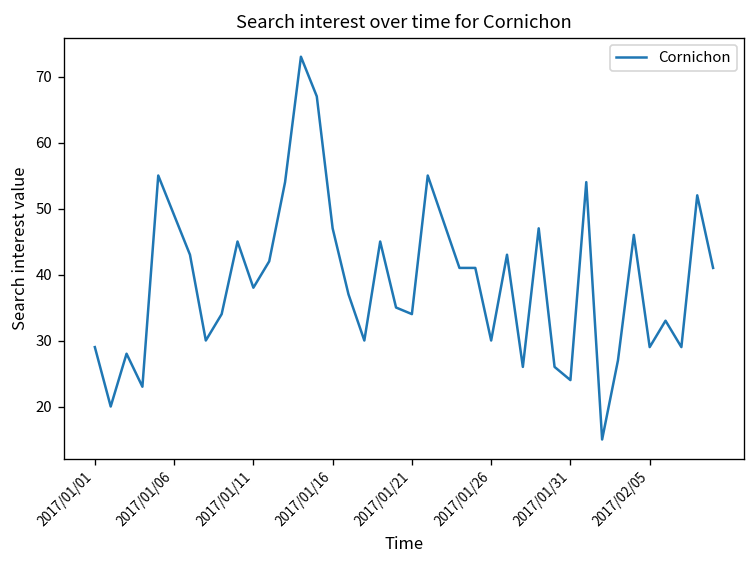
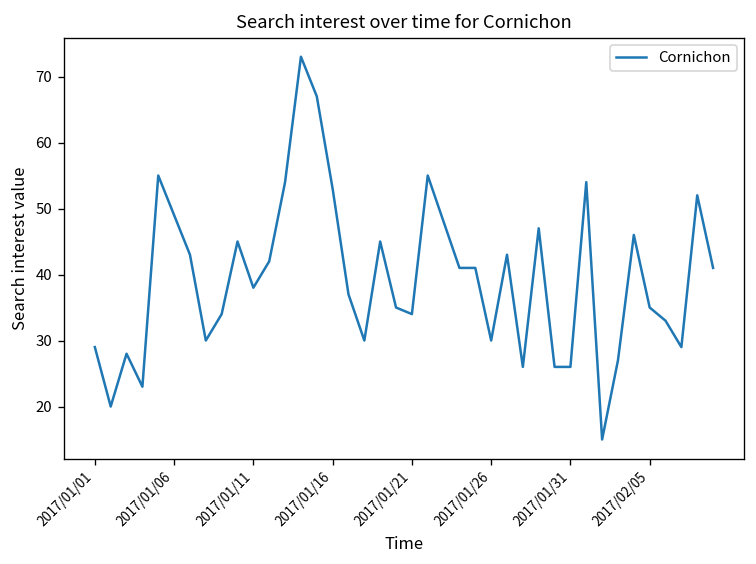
2017/01/16: 47 -> 53
2017/01/31: 24 -> 26
2017/02/05: 29 -> 35
